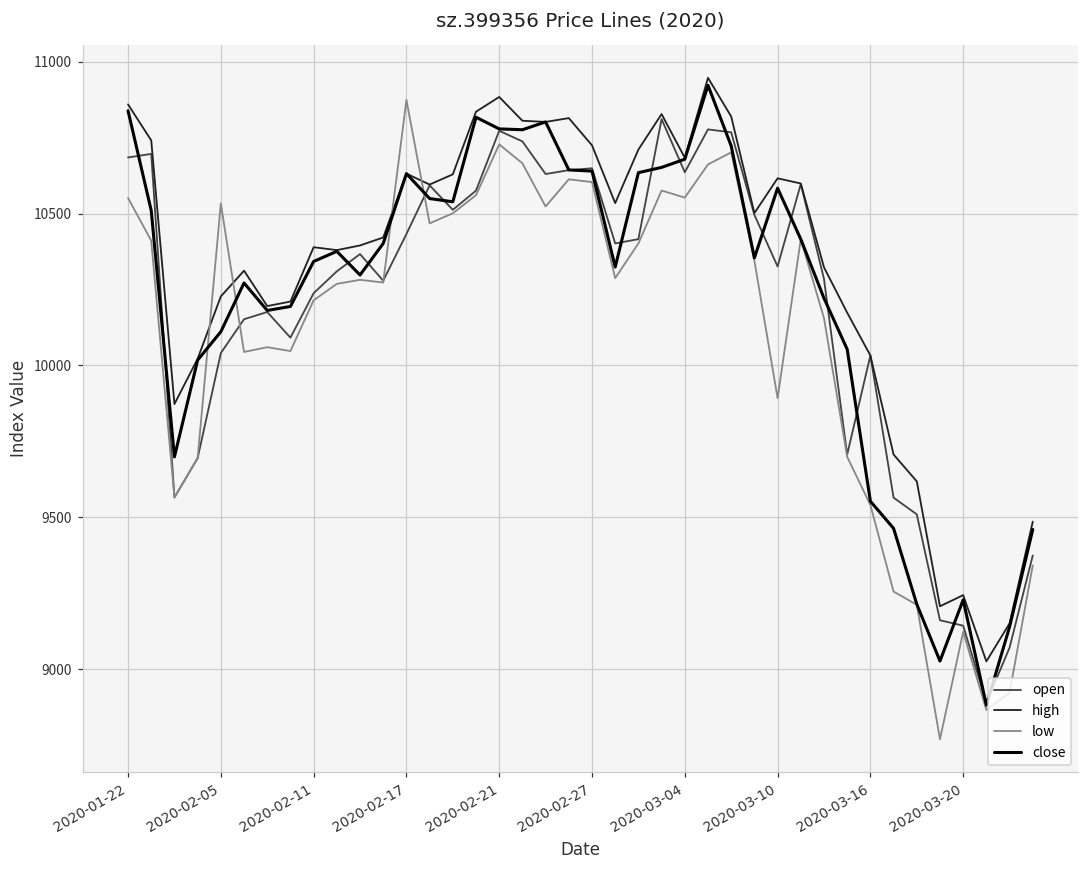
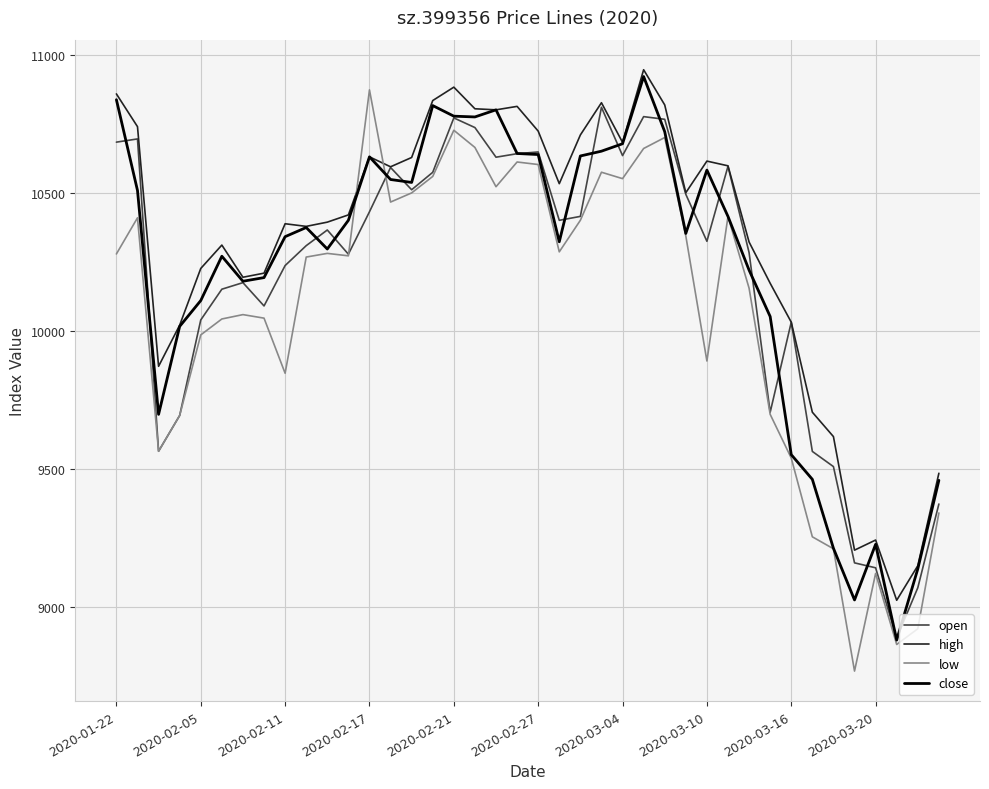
low, 2020-01-22: 10550 -> 10280
low, 2020-02-05: 10530 -> 9990
low, 2020-02-11: 10210 -> 9850
